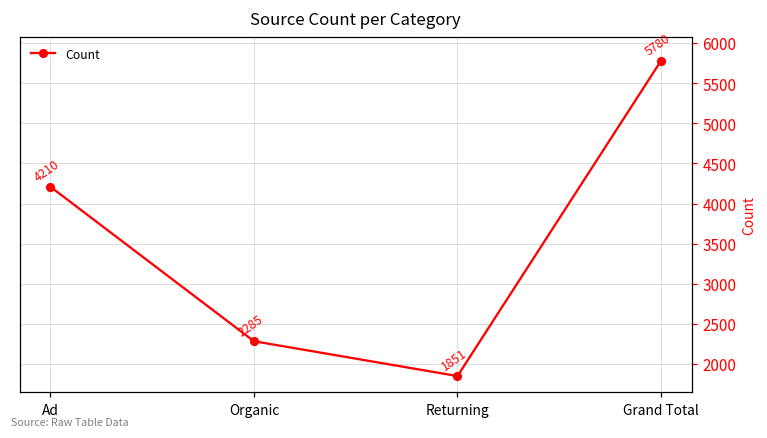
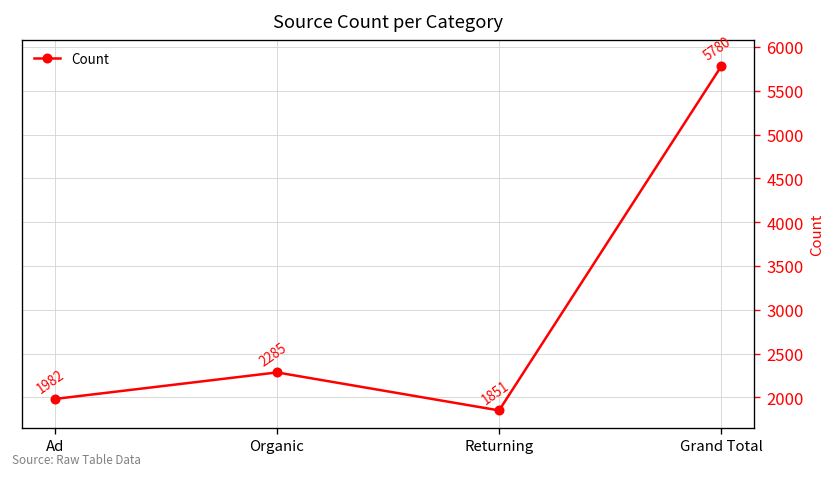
Ad: 4210 -> 1982
